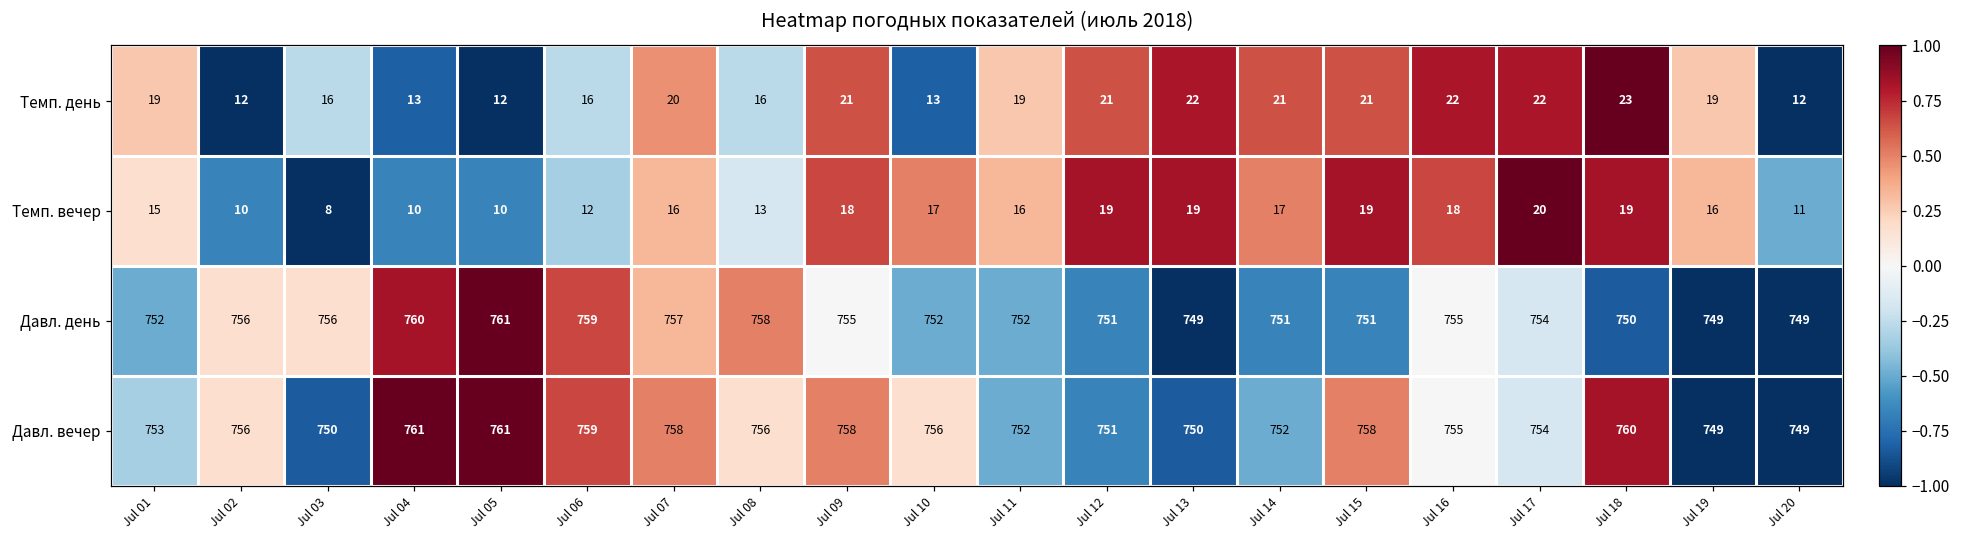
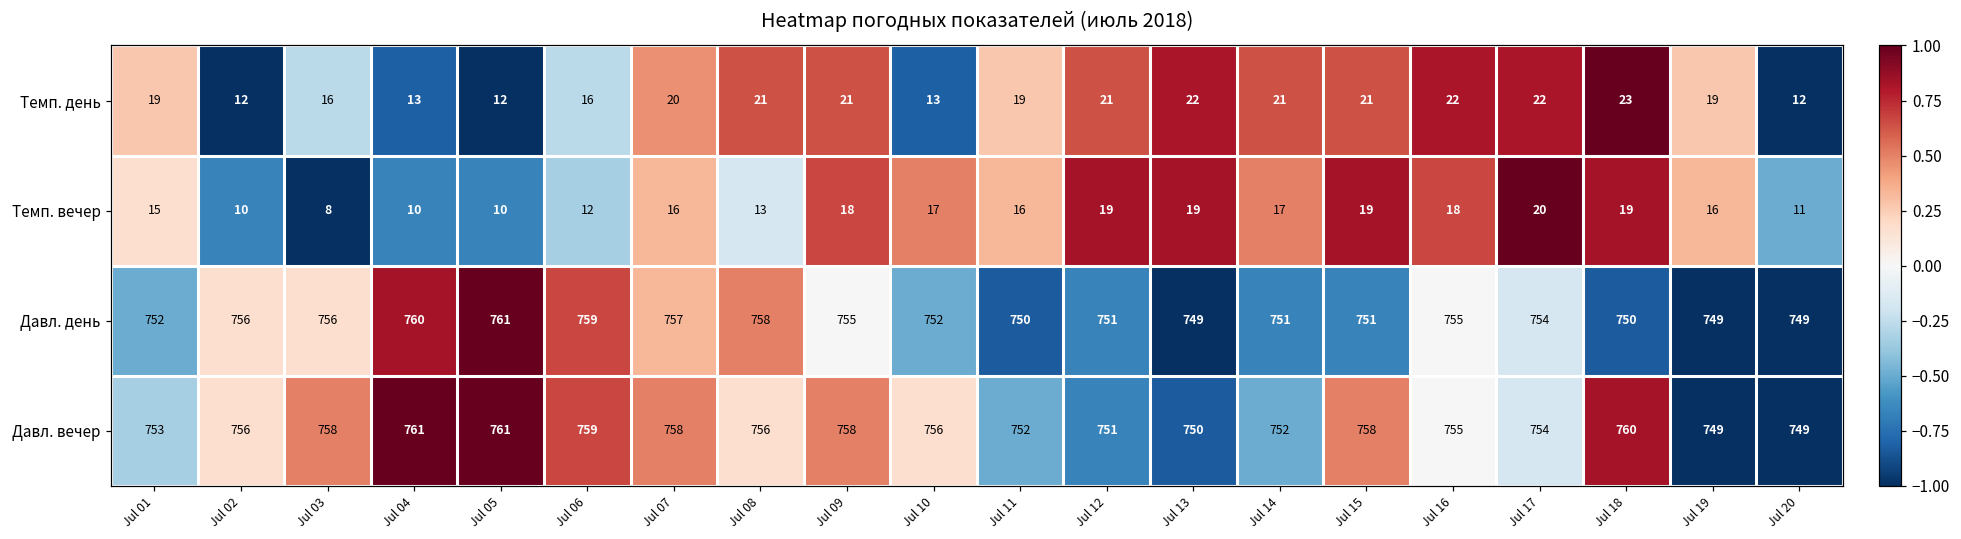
Темп. день, Jul 08: 16 -> 21
Давл. день, Jul 11: 752 -> 750
Давл. вечер, Jul 03: 750 -> 758
